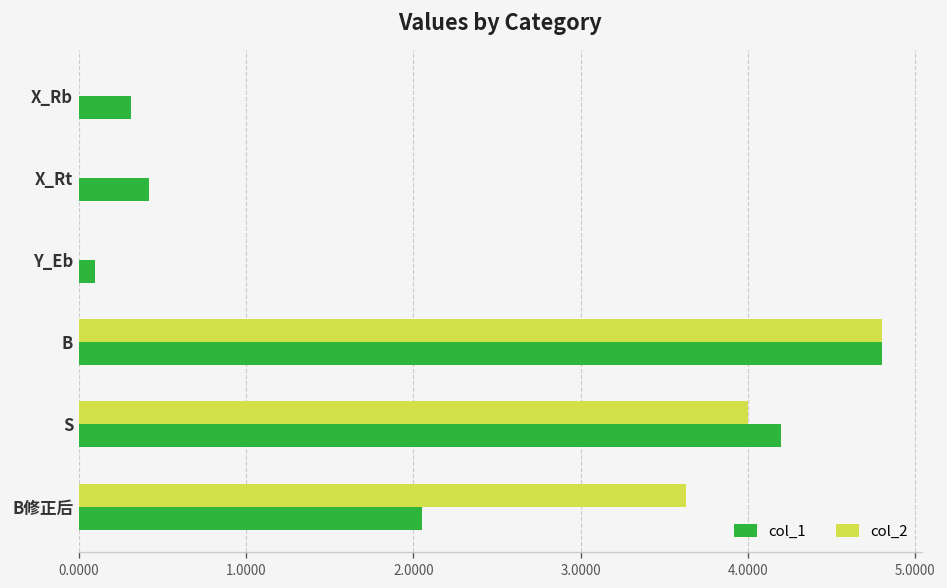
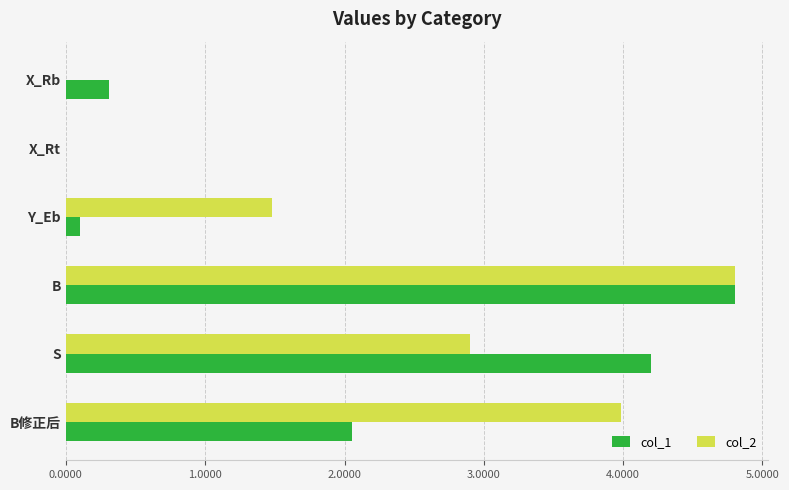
col_1, X_Rt: 0.42 -> 0.00
col_2, Y_Eb: 0.00 -> 1.48
col_2, S: 4.0 -> 2.9
col_2, B修正后: 3.63 -> 3.98
